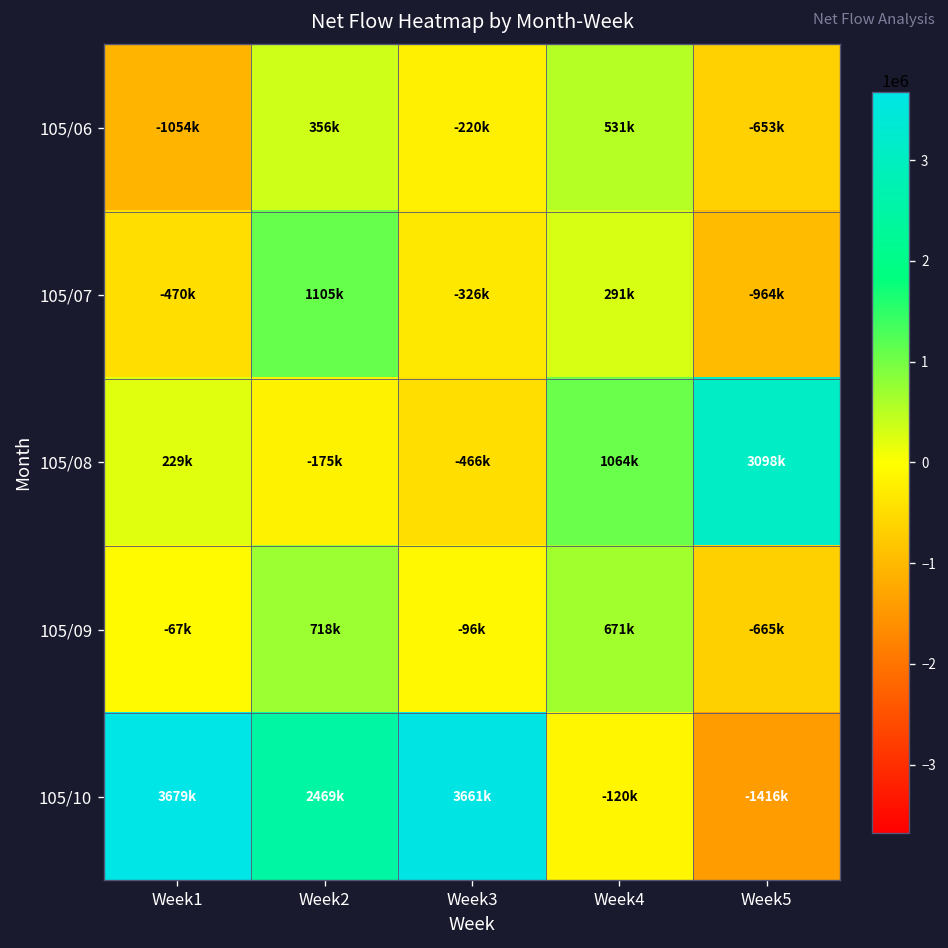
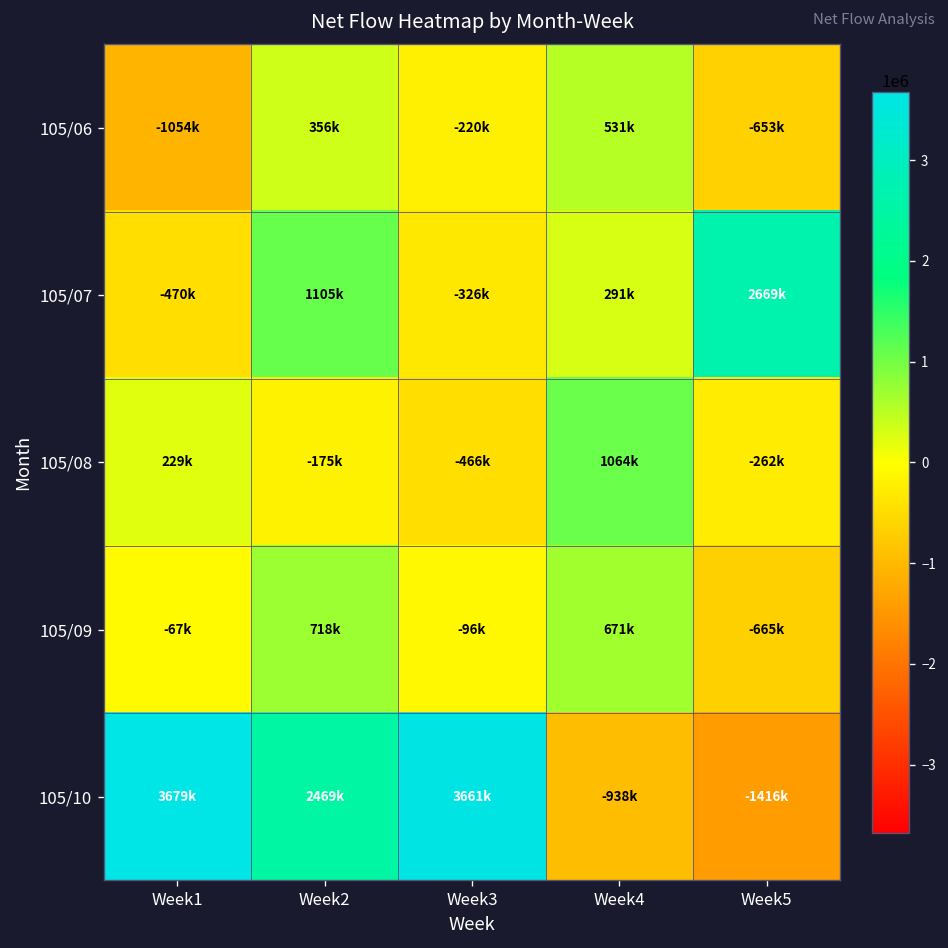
105/07, Week5: -964k -> 2669k
105/08, Week5: 3098k -> -262k
105/10, Week4: -120k -> -938k
